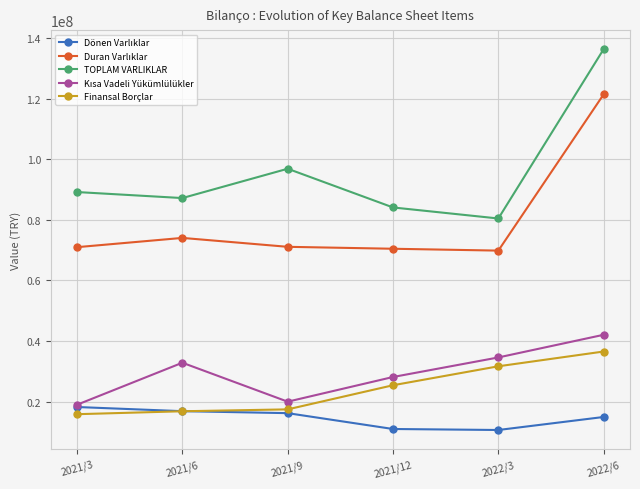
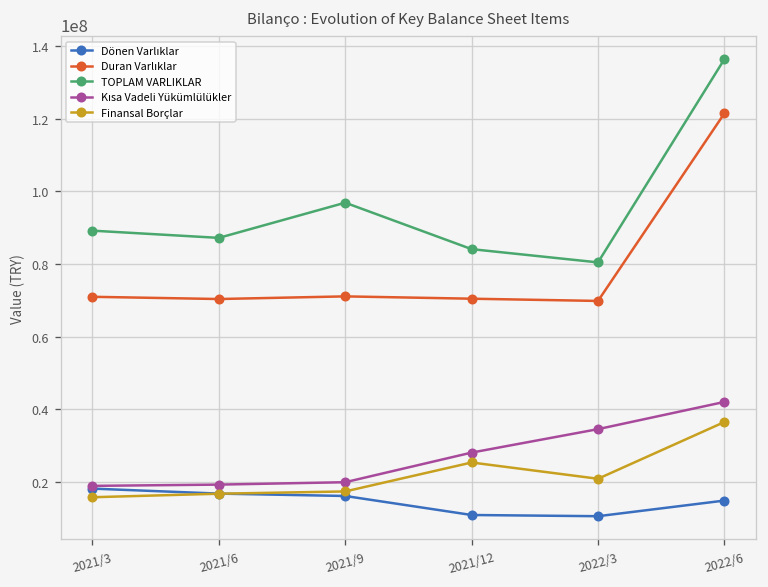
Duran Varlıklar, 2021/6: 74000000 -> 70000000
Kısa Vadeli Yükümlülükler, 2021/6: 33000000 -> 19000000
Finansal Borçlar, 2022/3: 32000000 -> 21000000
